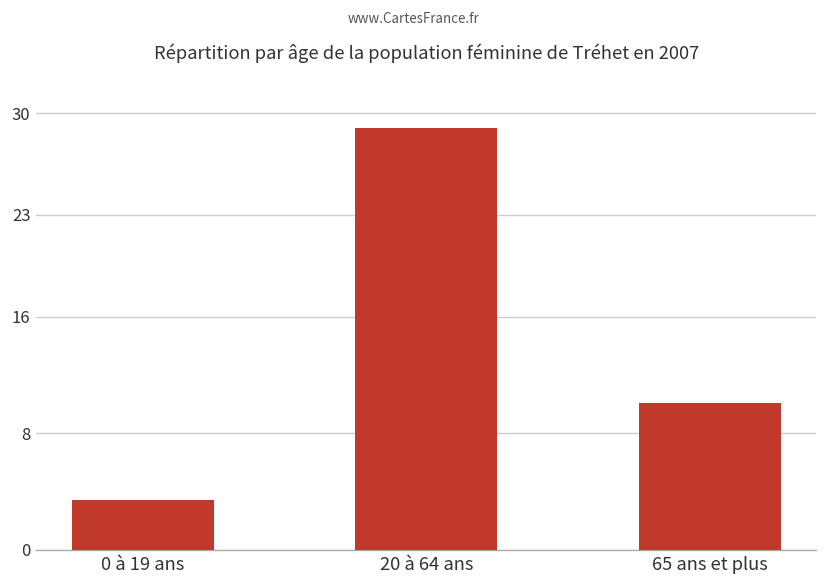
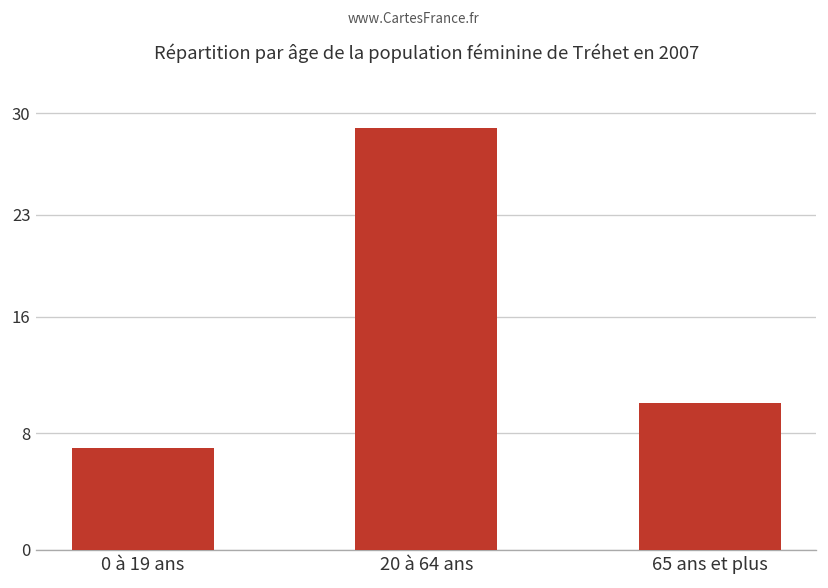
0 à 19 ans: 3.4 -> 7.0
